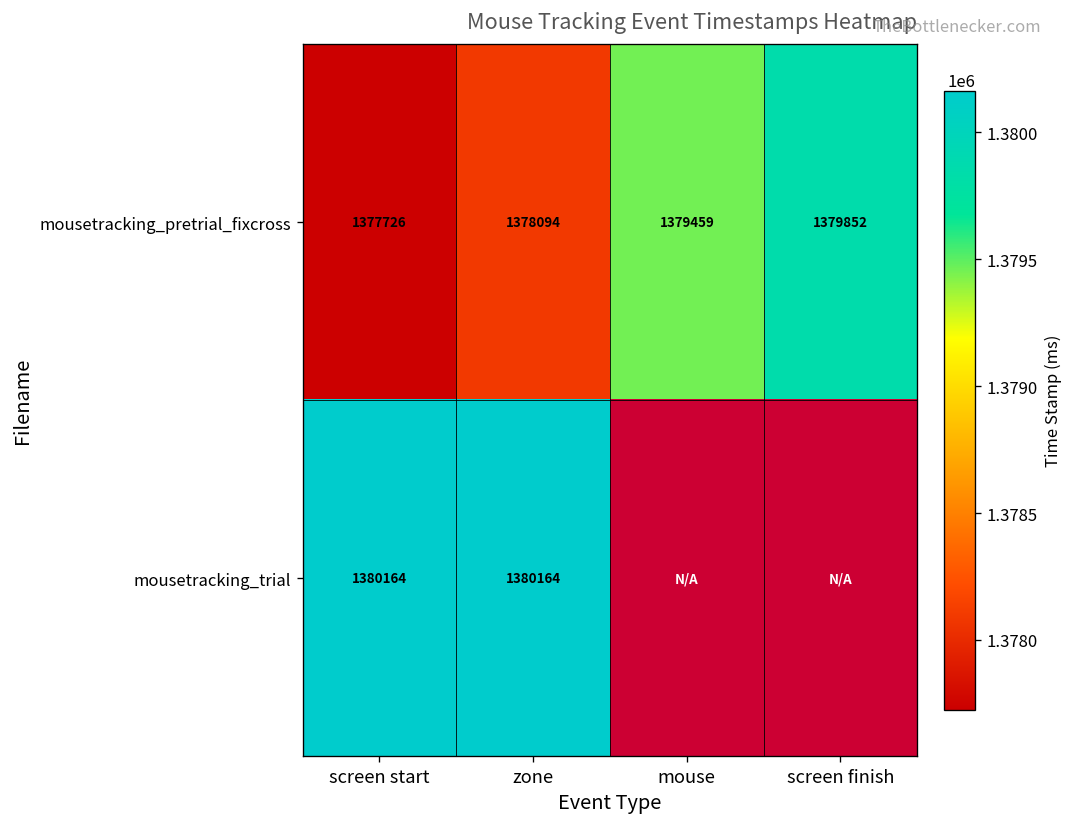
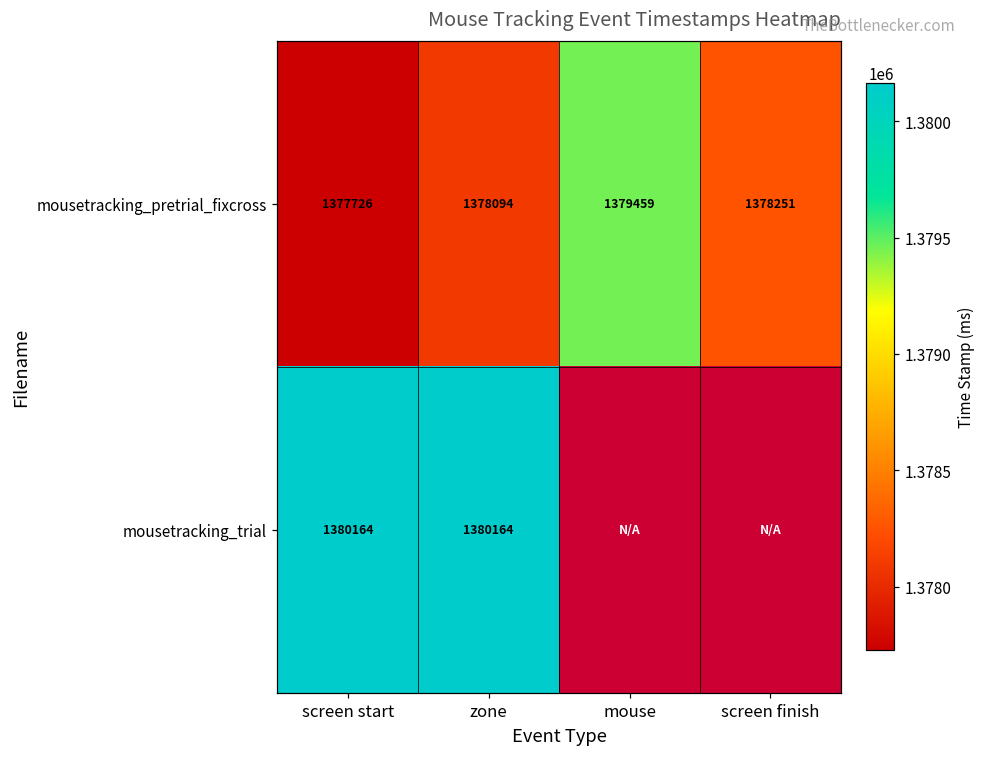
mousetracking_pretrial_fixcross, screen finish: 1379852 -> 1378251
